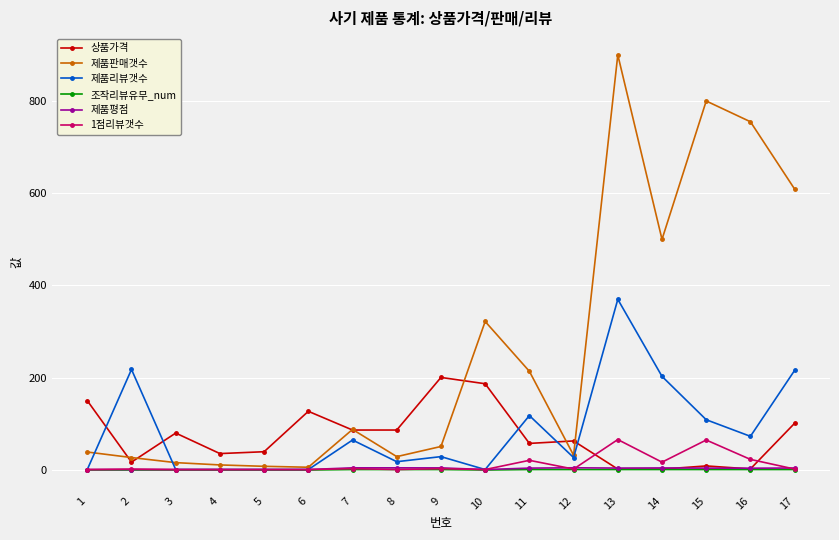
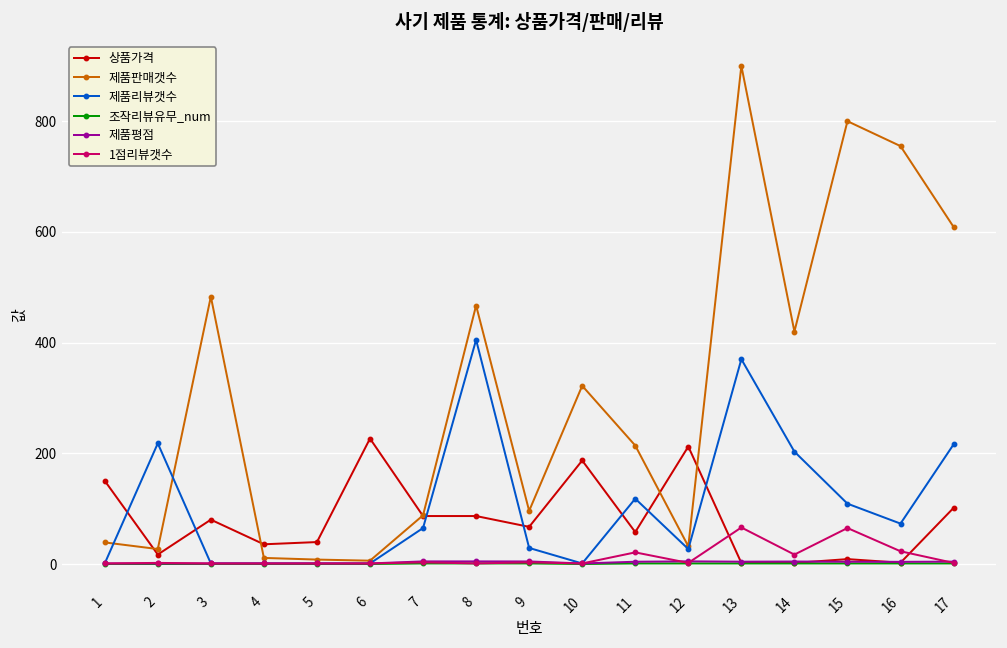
제품판매갯수, 3: 20 -> 480
상품가격, 6: 130 -> 230
제품판매갯수, 8: 30 -> 470
제품리뷰갯수, 8: 20 -> 410
상품가격, 9: 200 -> 70
제품판매갯수, 9: 50 -> 100
상품가격, 12: 60 -> 210
제품판매갯수, 14: 500 -> 420
